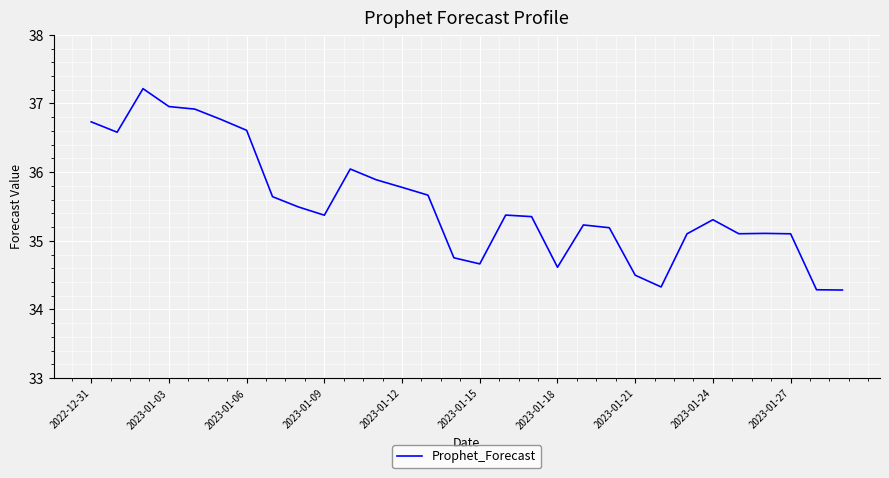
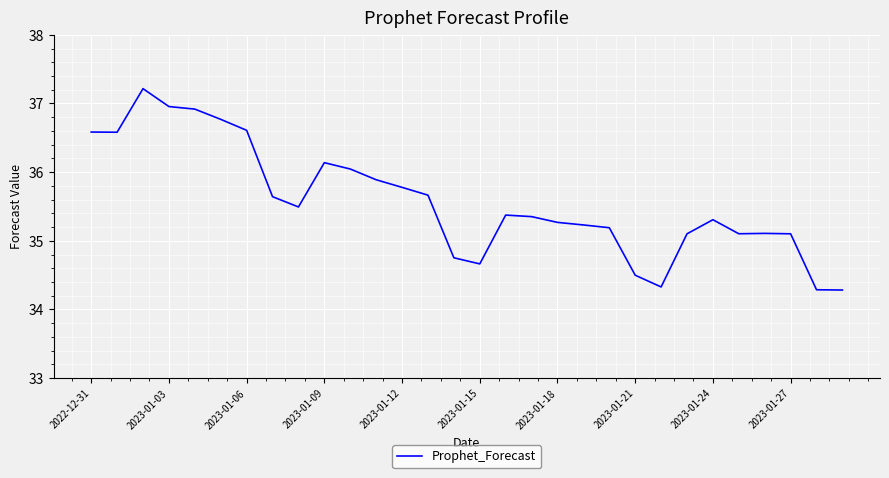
2022-12-31: 36.7 -> 36.6
2023-01-09: 35.4 -> 36.1
2023-01-18: 34.6 -> 35.3
